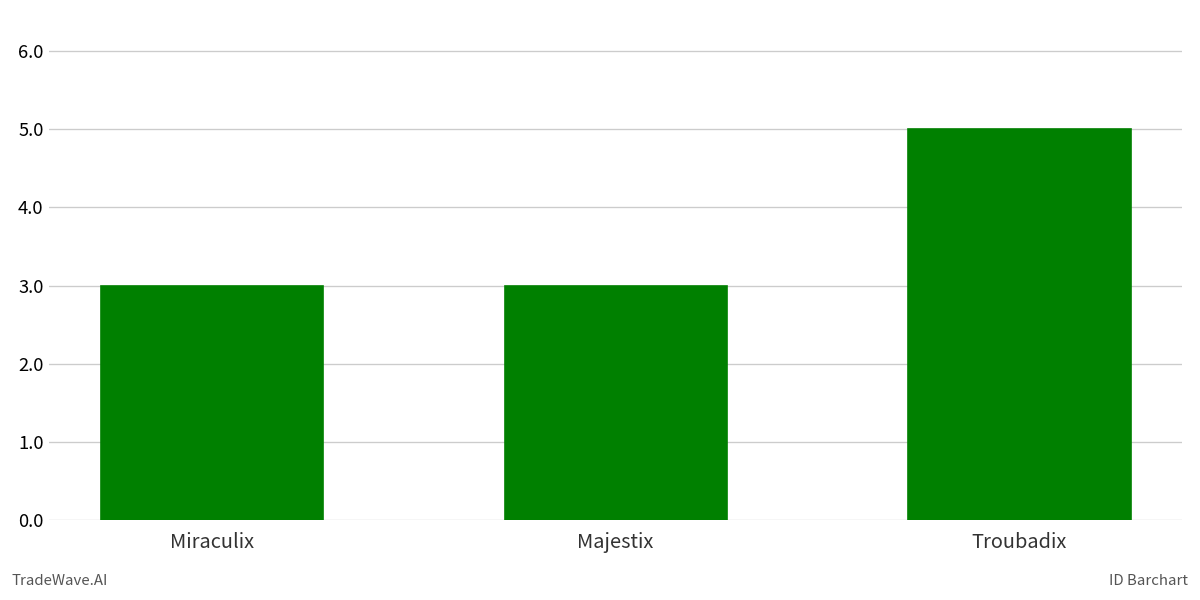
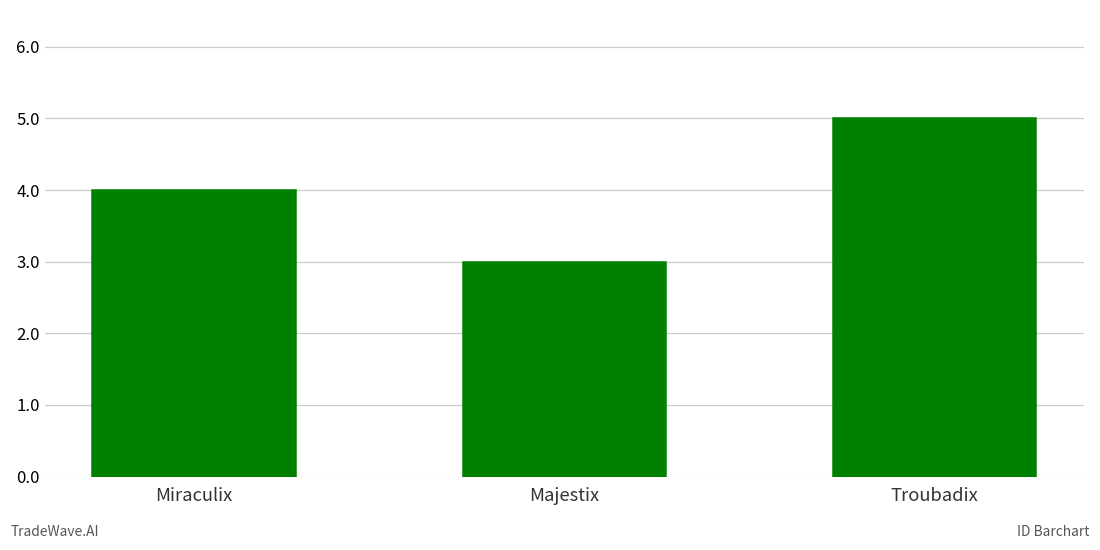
Miraculix: 3 -> 4
